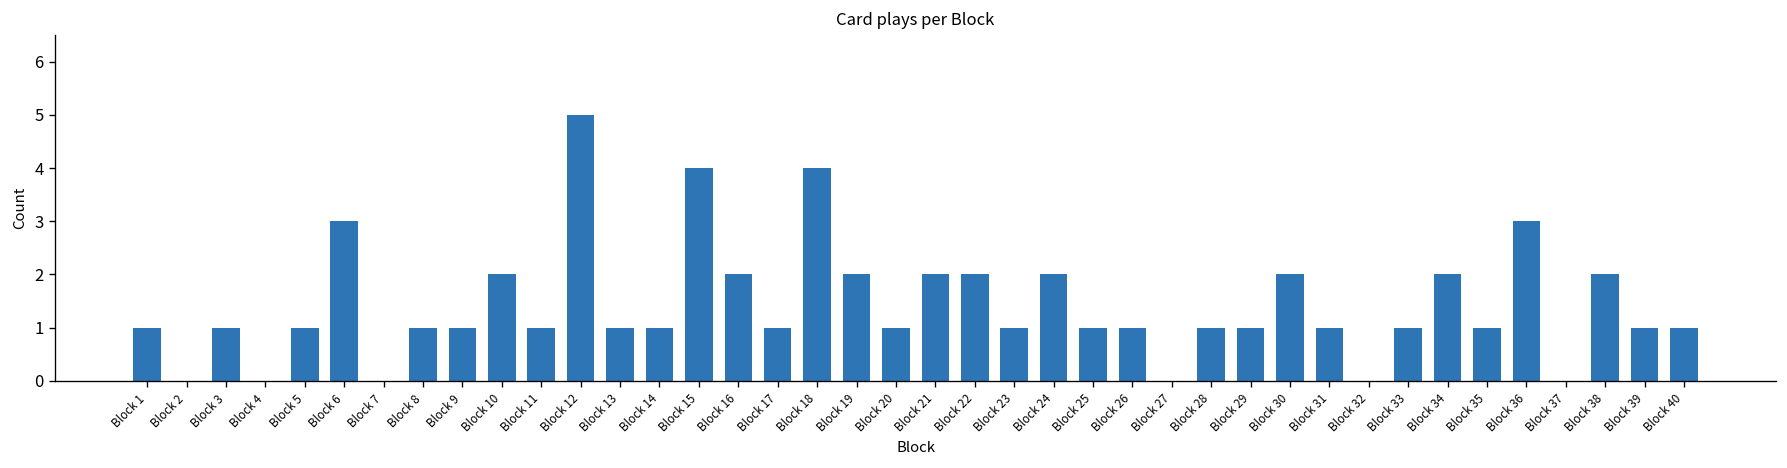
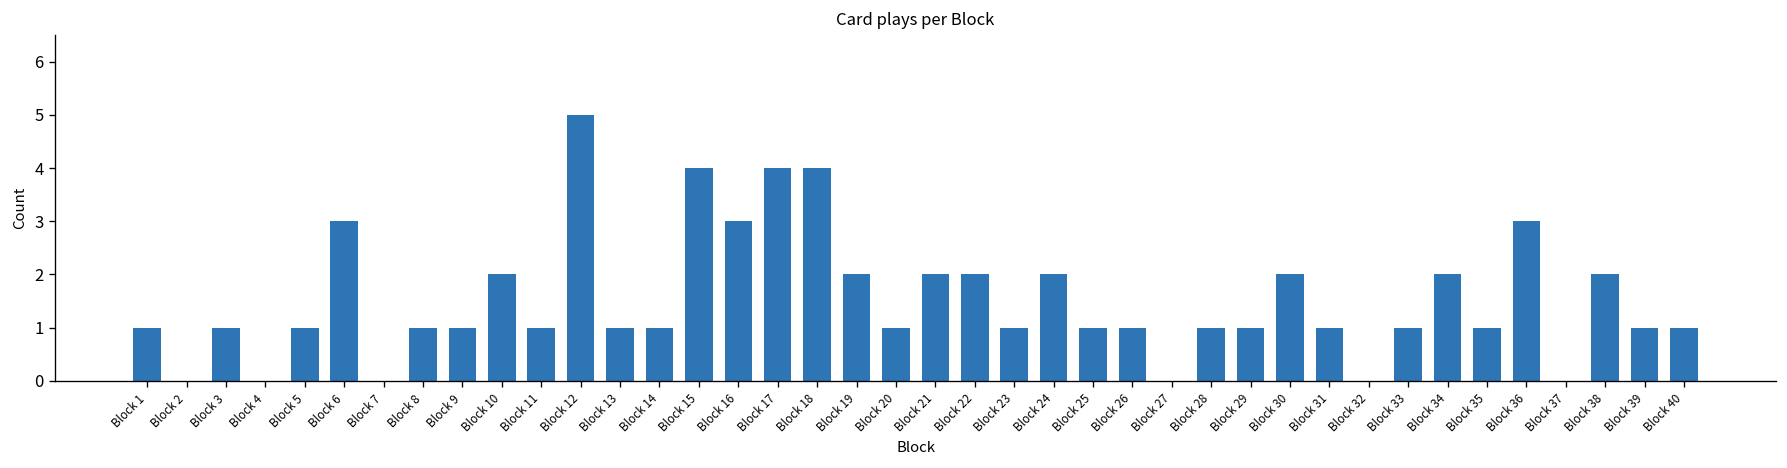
Block 16: 2 -> 3
Block 17: 1 -> 4
